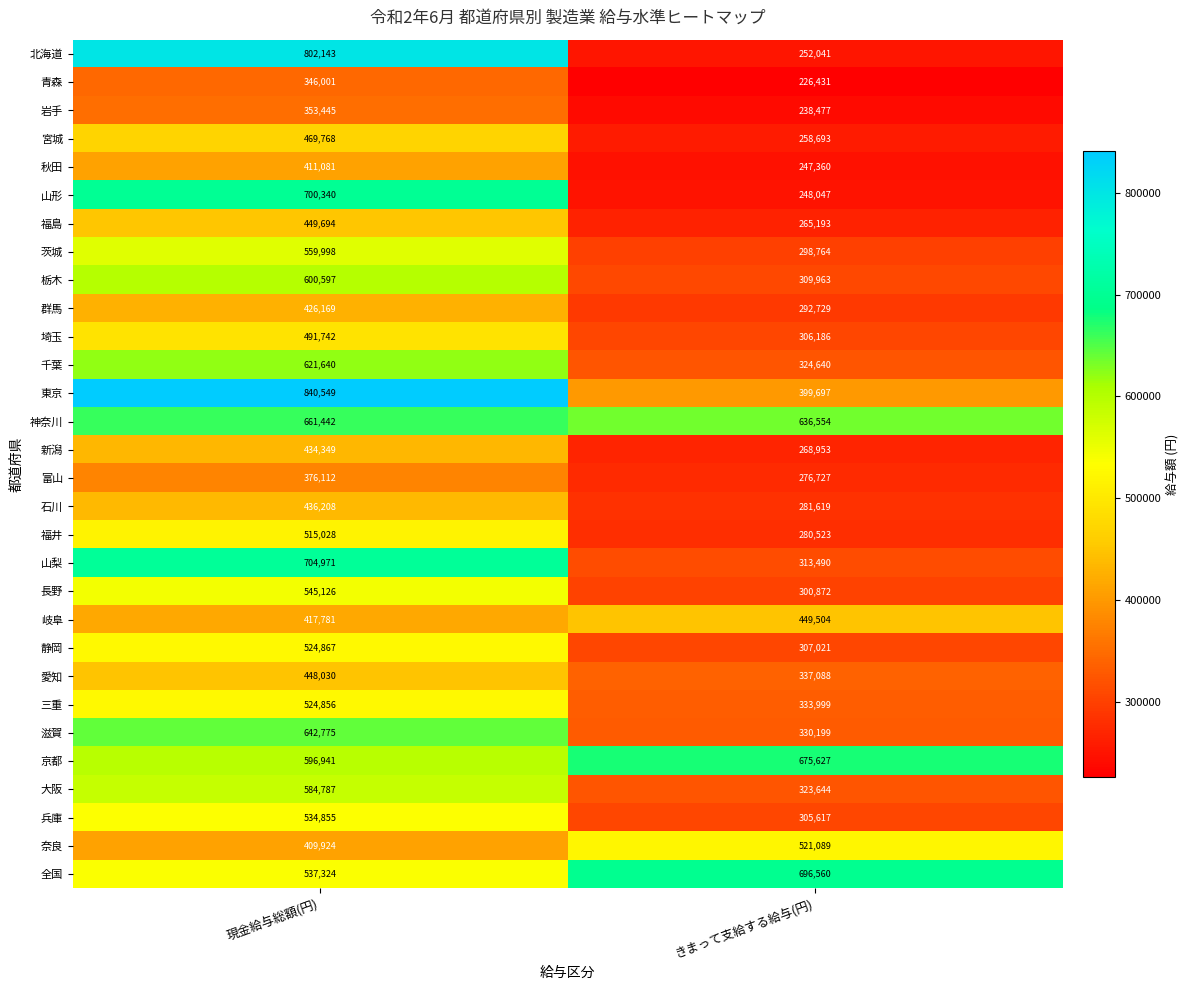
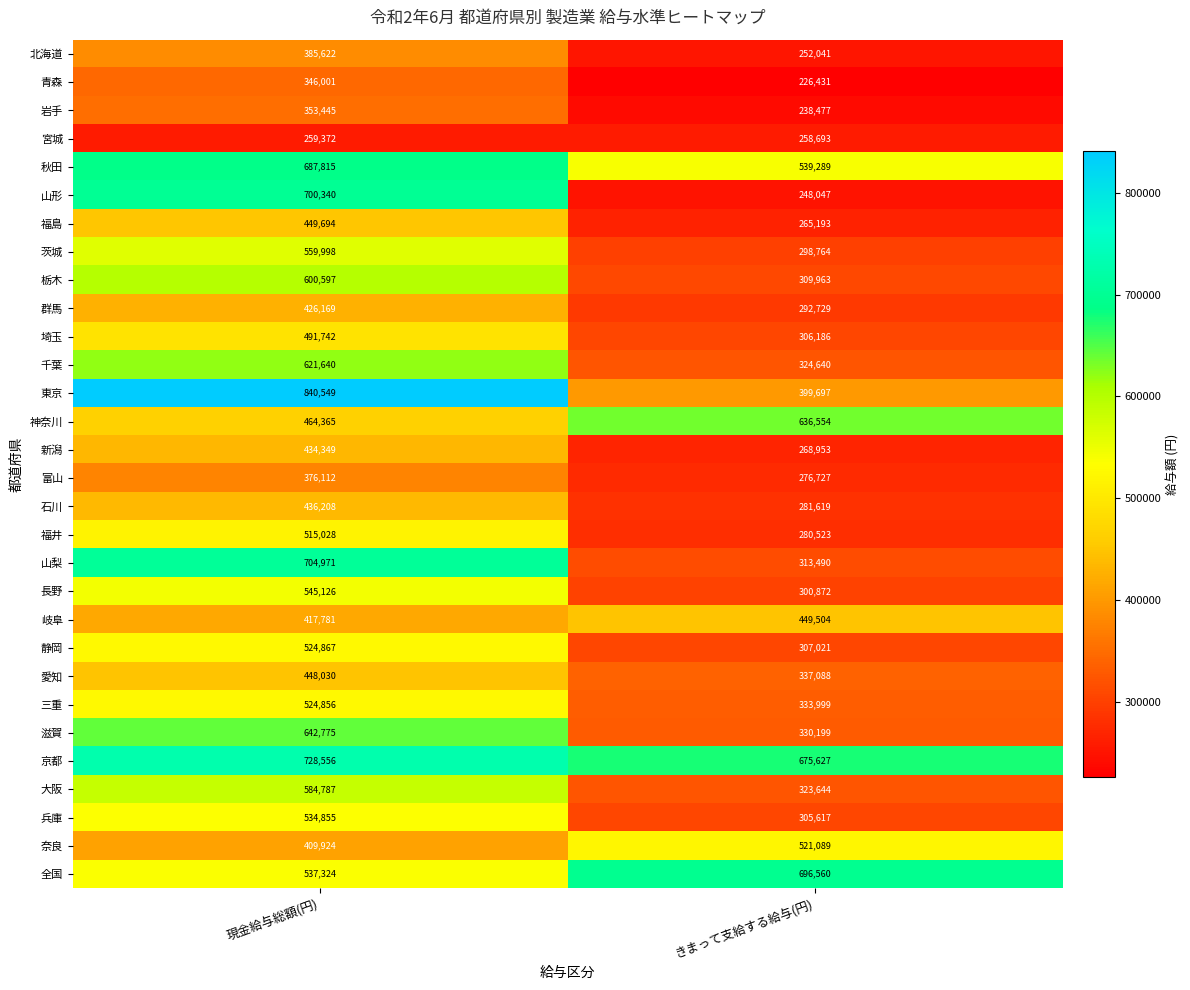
北海道, 現金給与総額(円): 802,143 -> 385,622
宮城, 現金給与総額(円): 469,768 -> 259,372
秋田, 現金給与総額(円): 411,081 -> 687,815
秋田, きまって支給する給与(円): 247,360 -> 539,289
神奈川, 現金給与総額(円): 661,442 -> 464,365
京都, 現金給与総額(円): 596,941 -> 728,556
